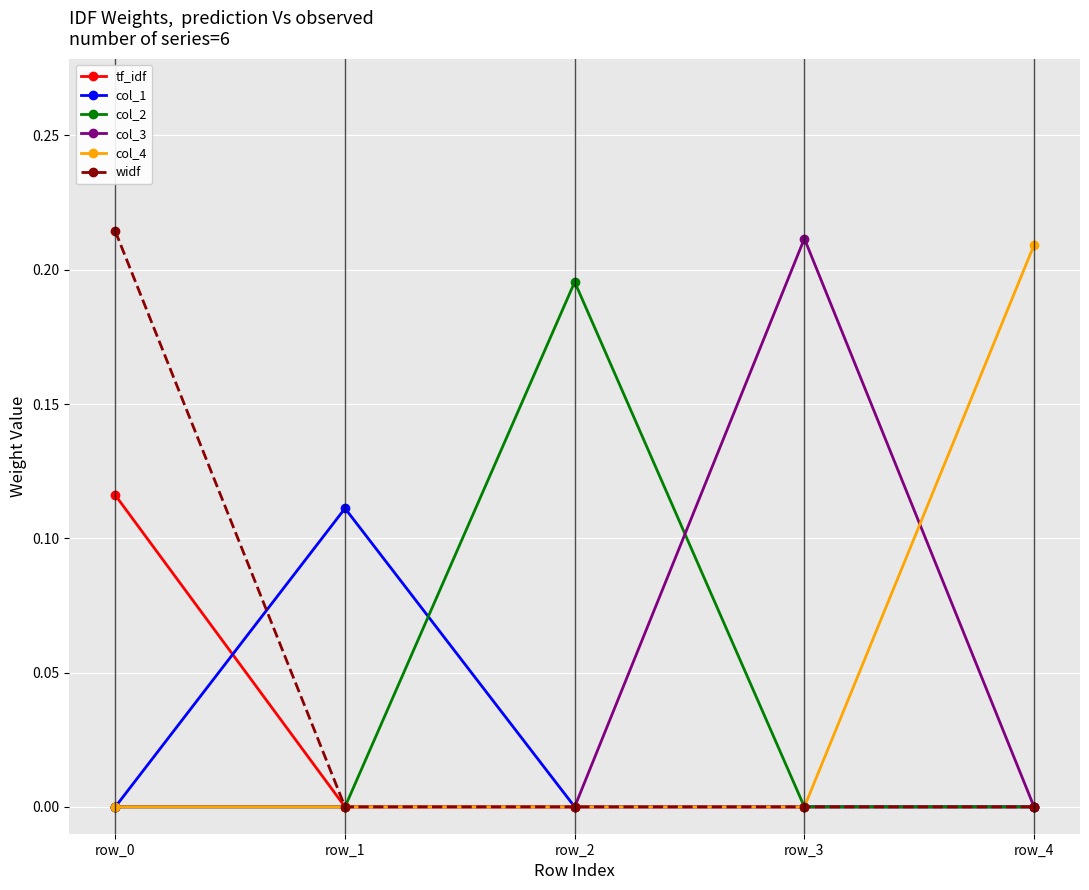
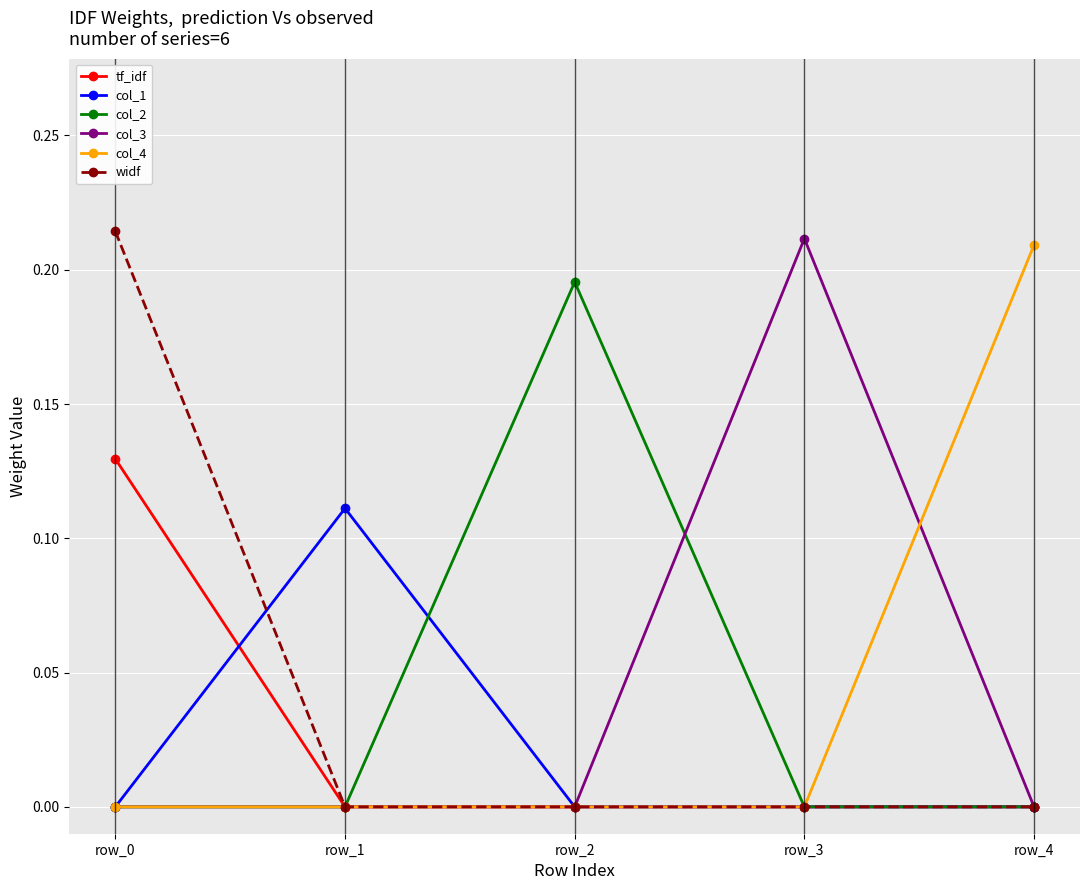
tf_idf, row_0: 0.116 -> 0.130
